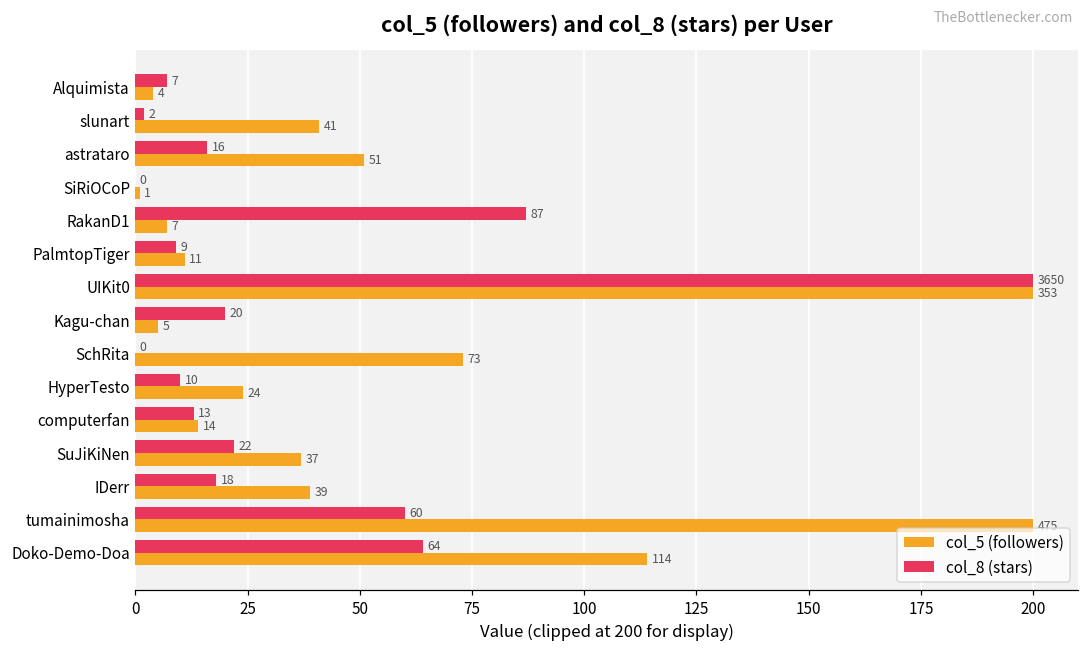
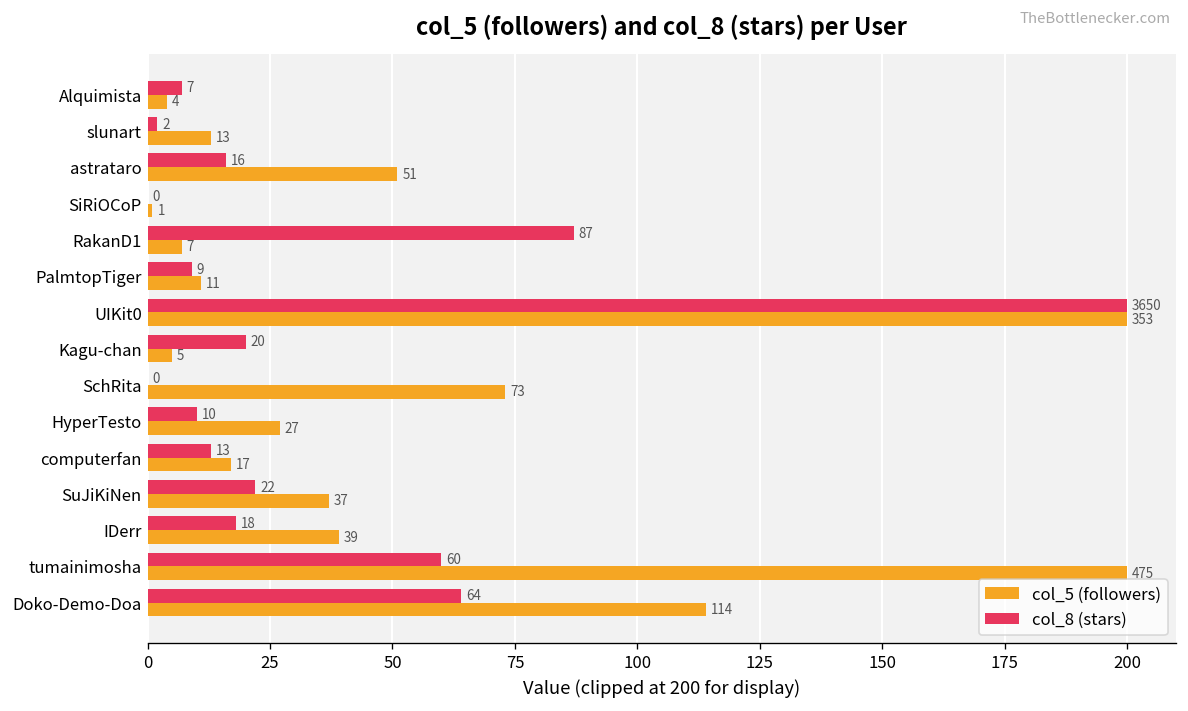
col_5 (followers), slunart: 41 -> 13
col_5 (followers), HyperTesto: 24 -> 27
col_5 (followers), computerfan: 14 -> 17
